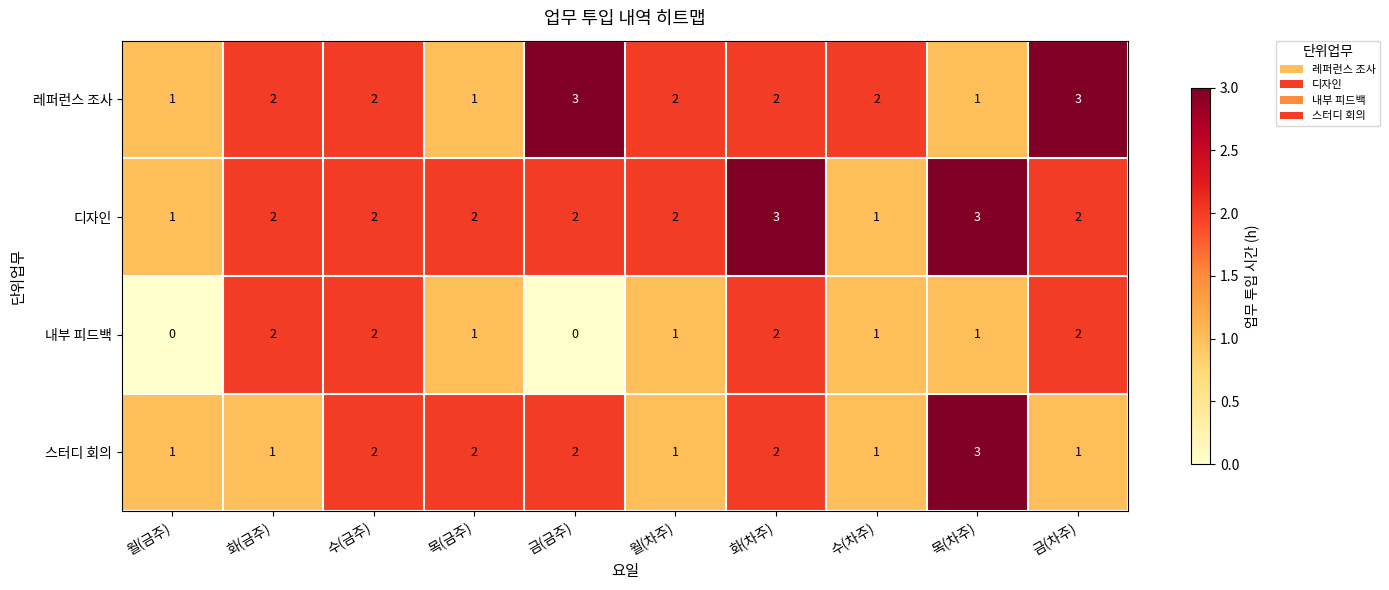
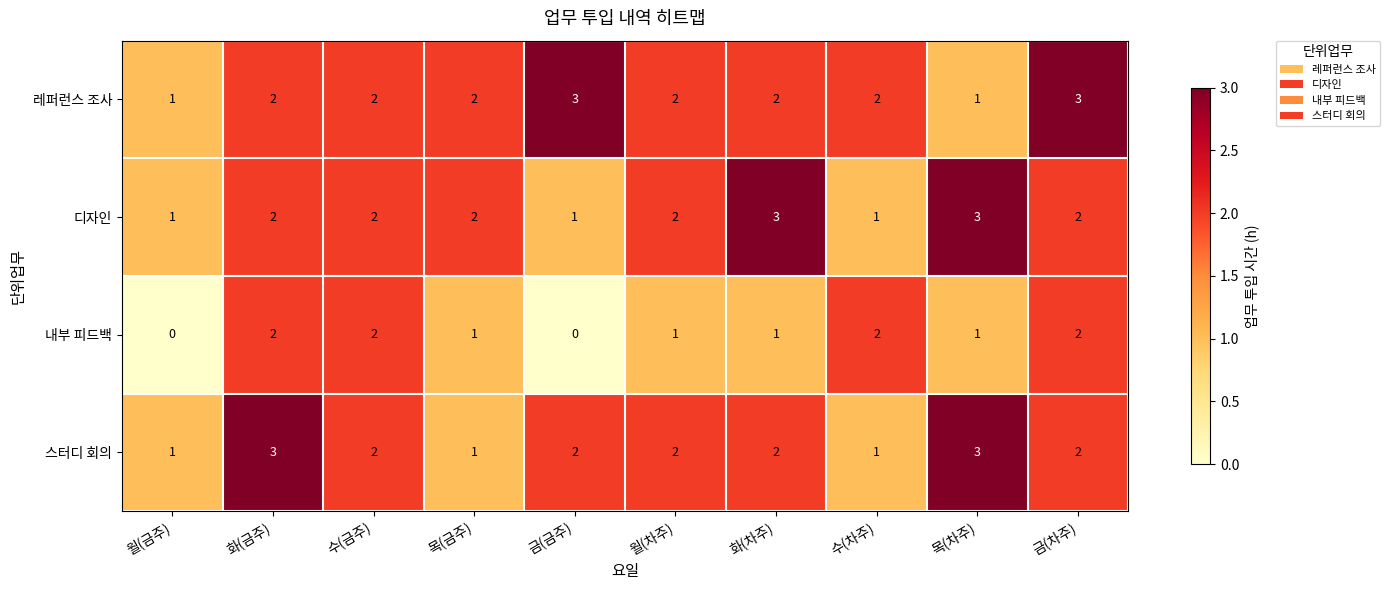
레퍼런스 조사, 목(금주): 1 -> 2
디자인, 금(금주): 2 -> 1
내부 피드백, 화(차주): 2 -> 1
내부 피드백, 수(차주): 1 -> 2
스터디 회의, 화(금주): 1 -> 3
스터디 회의, 목(금주): 2 -> 1
스터디 회의, 월(차주): 1 -> 2
스터디 회의, 금(차주): 1 -> 2
